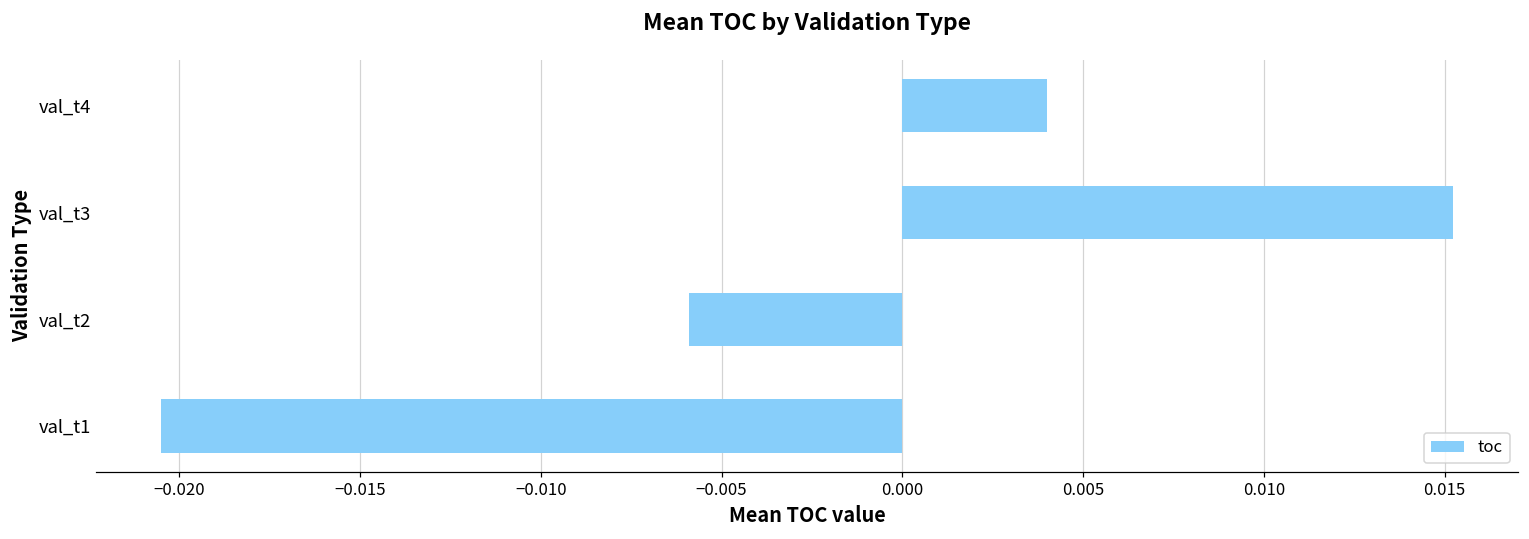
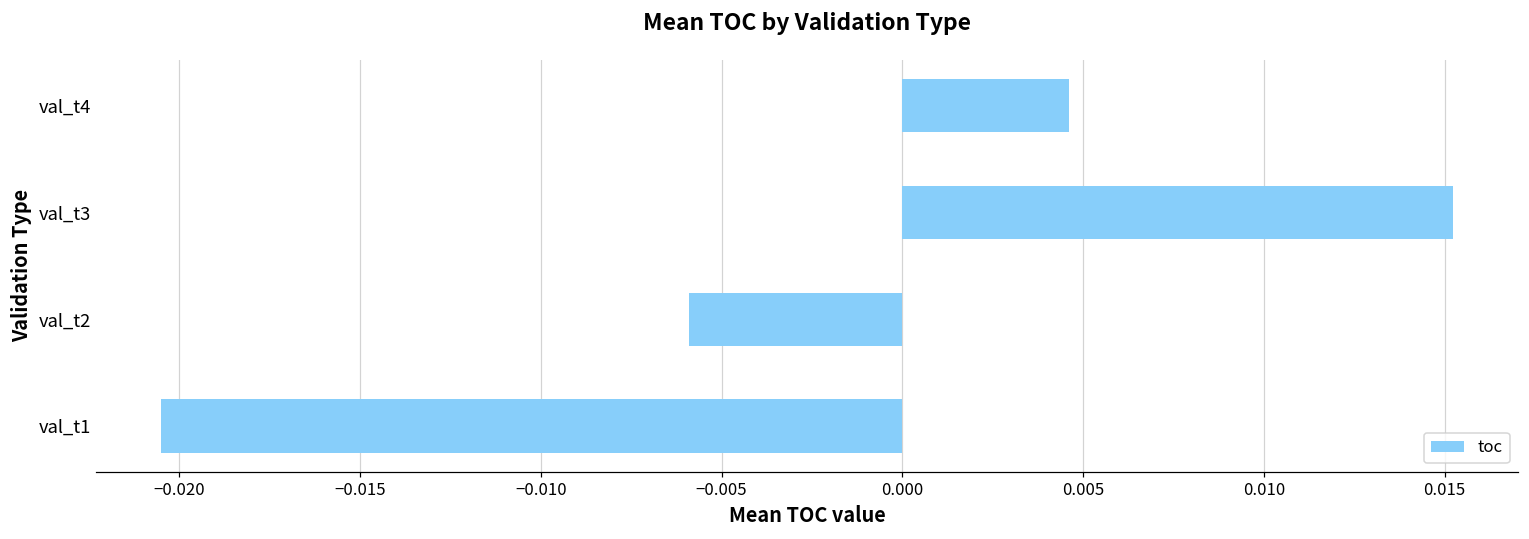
val_t4: 0.0040 -> 0.0046
